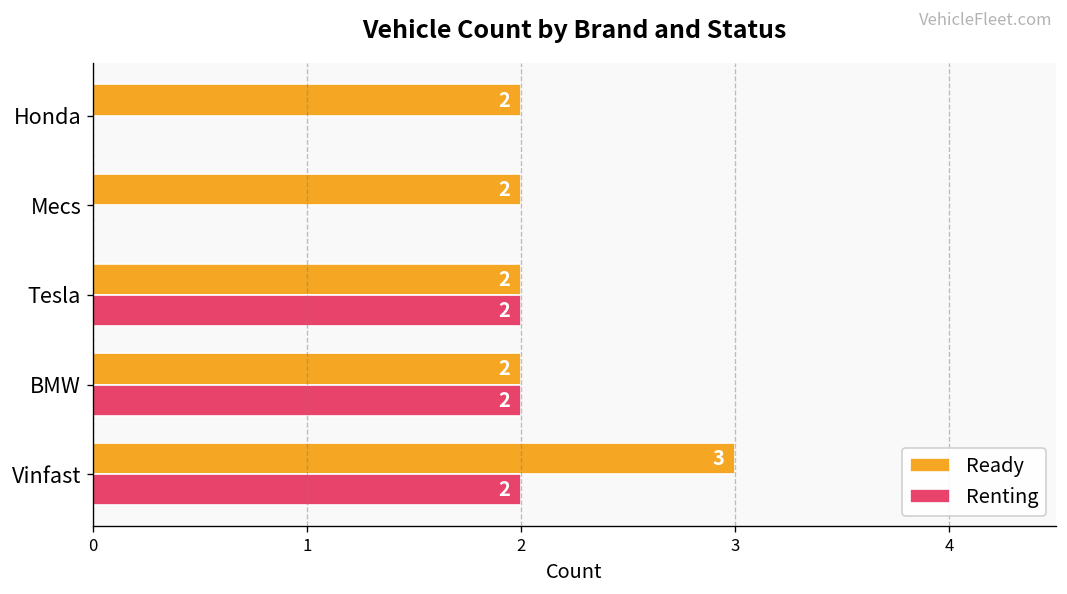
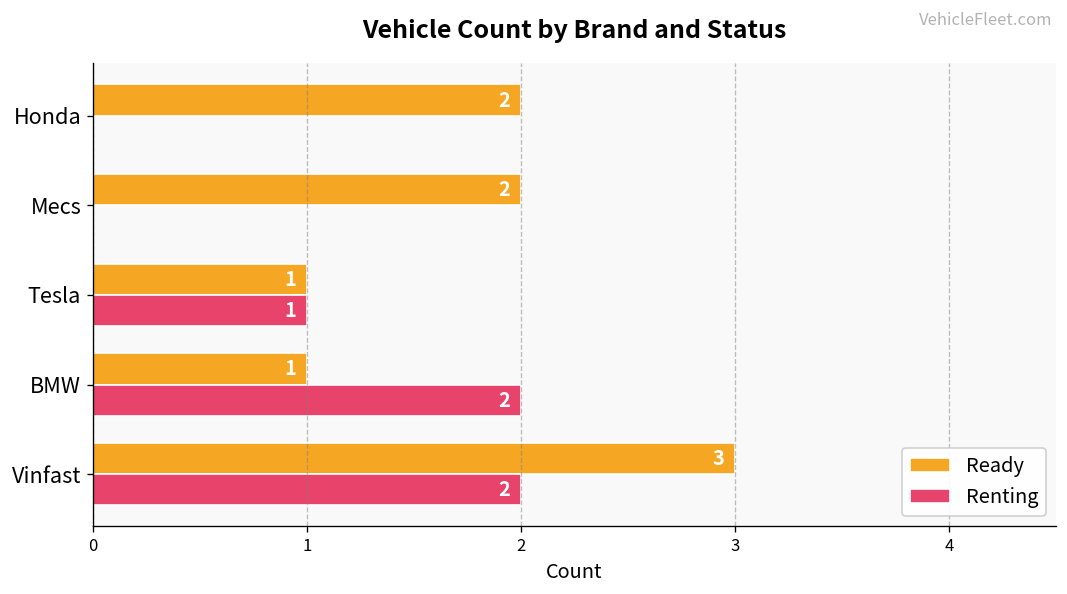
Ready, Tesla: 2 -> 1
Renting, Tesla: 2 -> 1
Ready, BMW: 2 -> 1
